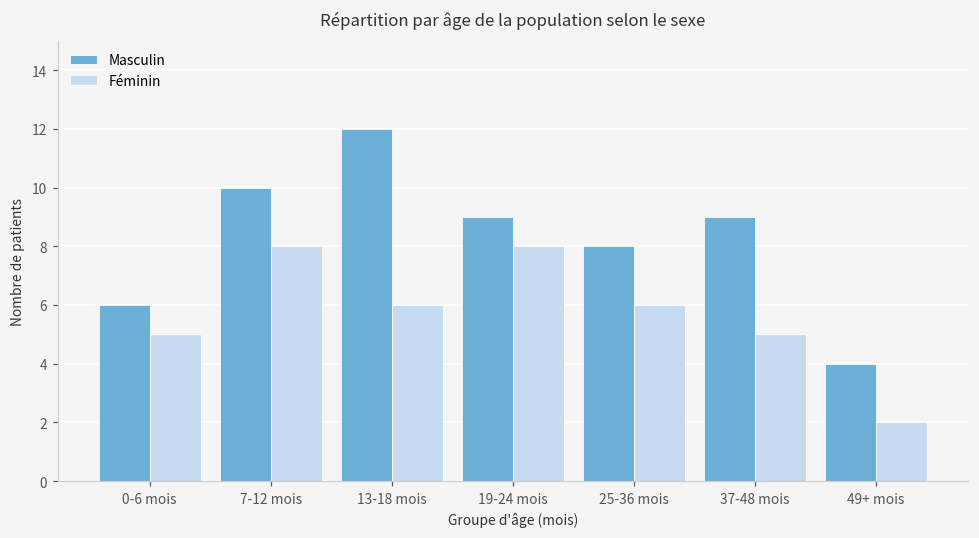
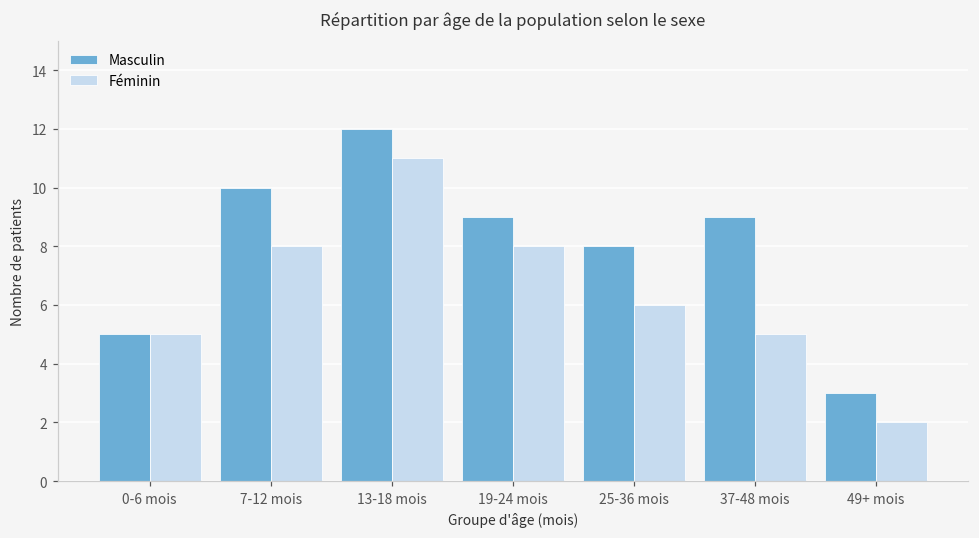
Masculin, 0-6 mois: 6 -> 5
Féminin, 13-18 mois: 6 -> 11
Masculin, 49+ mois: 4 -> 3
